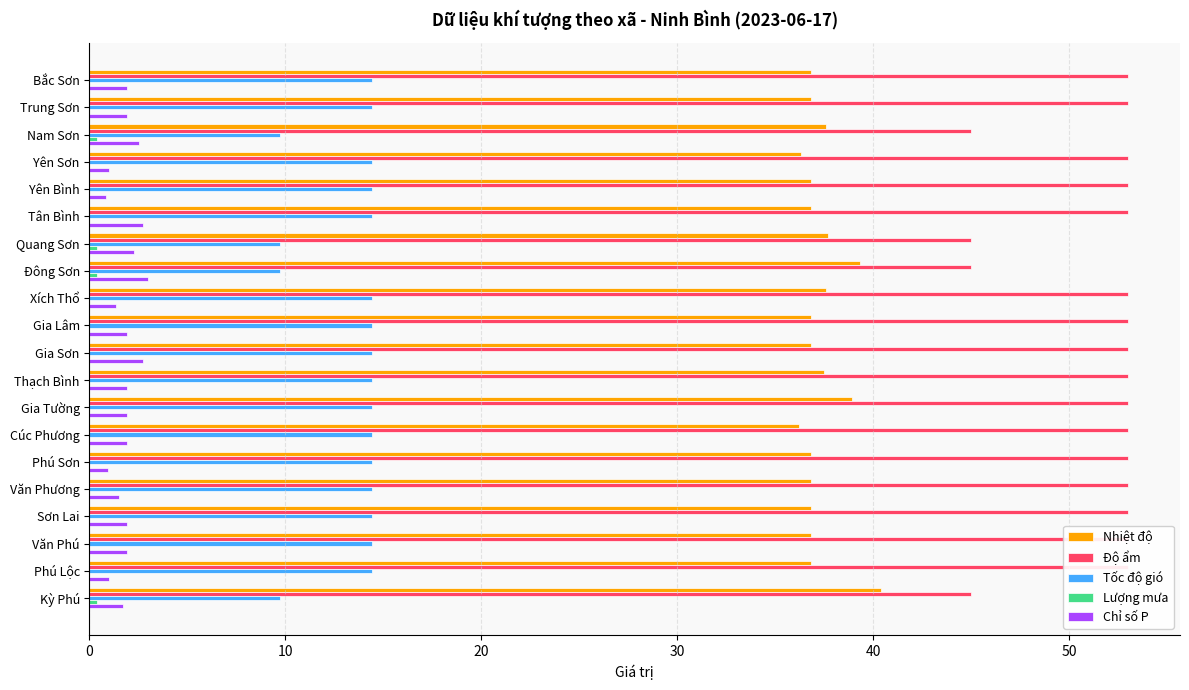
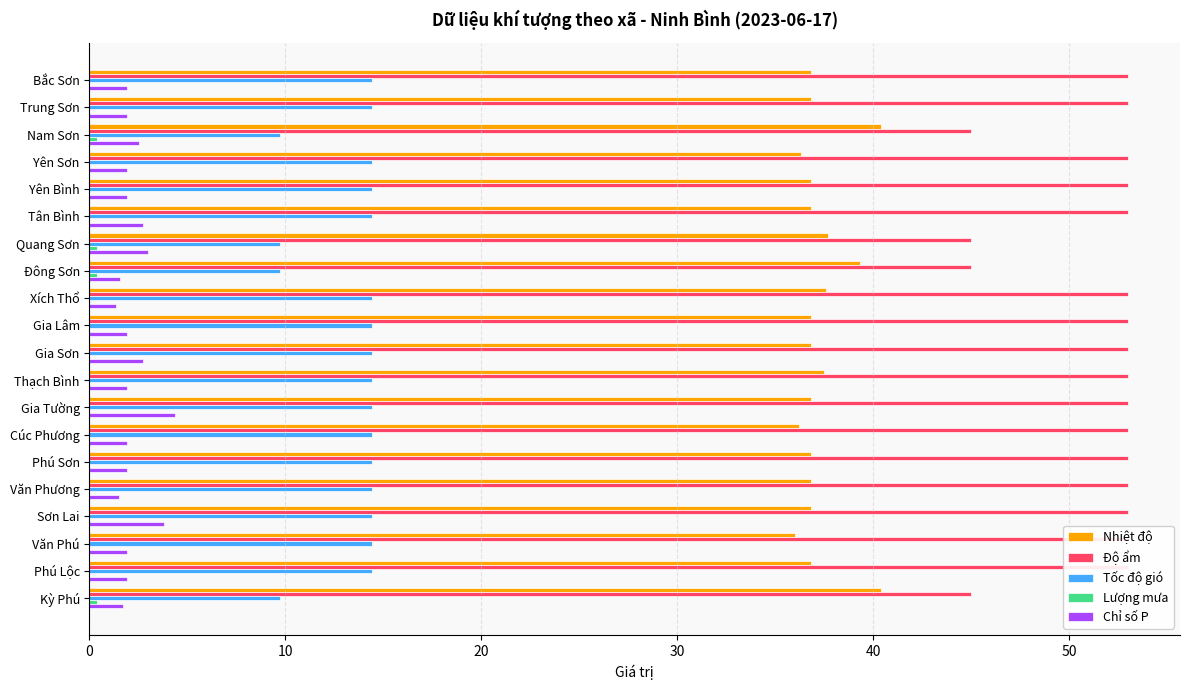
Nhiệt độ, Nam Sơn: 37.6 -> 40.4
Chỉ số P, Yên Sơn: 1.0 -> 1.9
Chỉ số P, Yên Bình: 0.9 -> 1.9
Chỉ số P, Quang Sơn: 2.3 -> 3.0
Chỉ số P, Đông Sơn: 3.0 -> 1.5
Nhiệt độ, Gia Tường: 38.9 -> 36.8
Chỉ số P, Gia Tường: 1.9 -> 4.4
Chỉ số P, Phú Sơn: 0.9 -> 1.9
Chỉ số P, Sơn Lai: 1.9 -> 3.8
Nhiệt độ, Văn Phú: 36.8 -> 36.0
Chỉ số P, Phú Lộc: 1.0 -> 1.9
